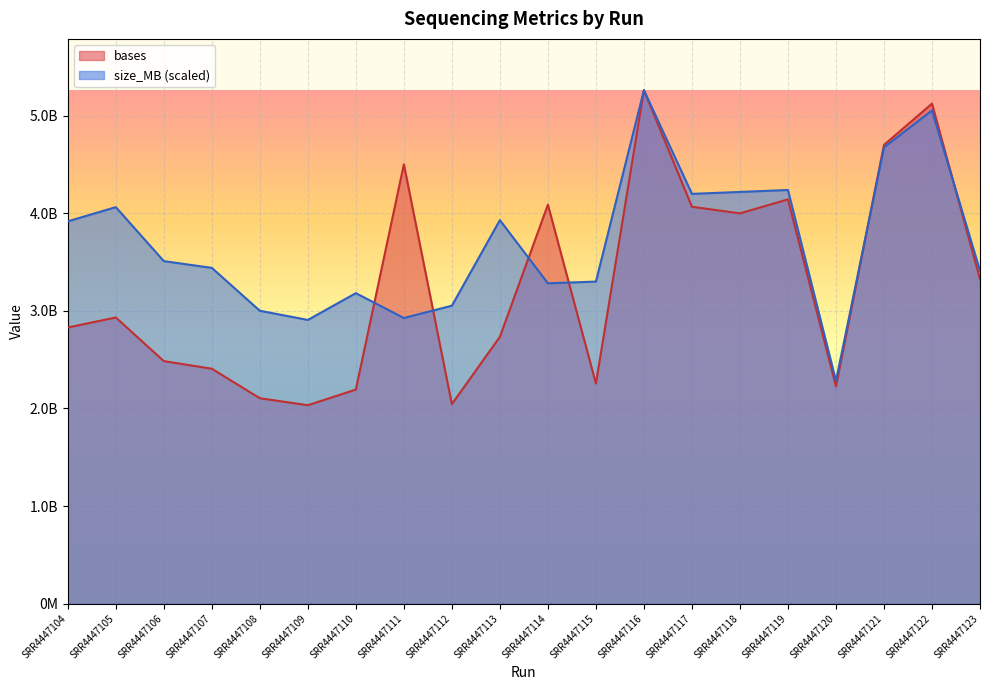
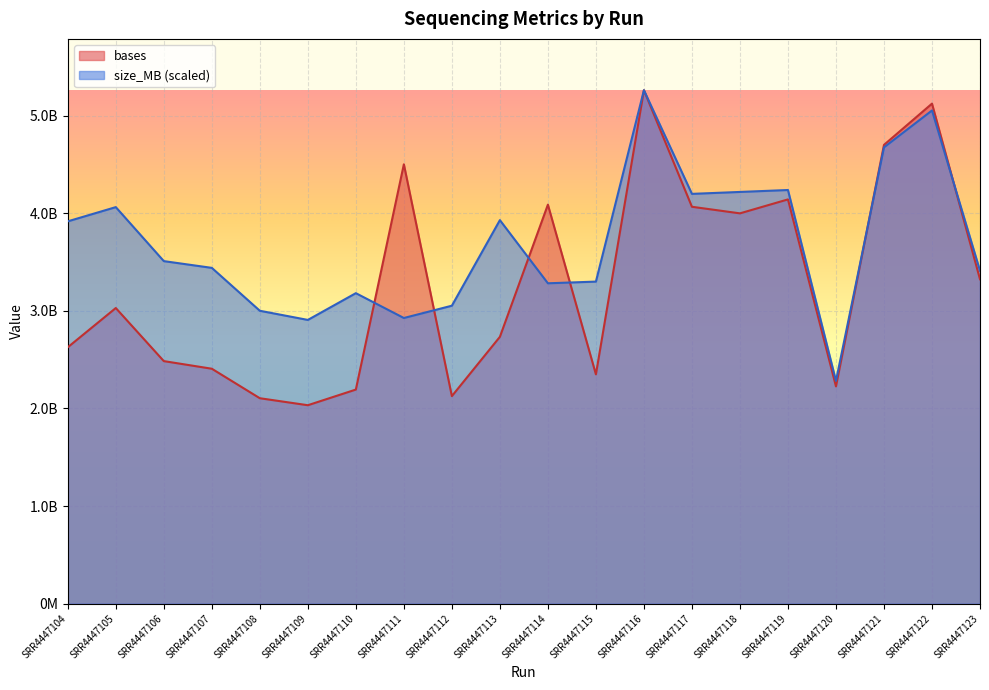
bases, SRR4447104: 2800000000 -> 2600000000
bases, SRR4447105: 2900000000 -> 3000000000
bases, SRR4447112: 2000000000 -> 2100000000
bases, SRR4447115: 2260000000 -> 2350000000
